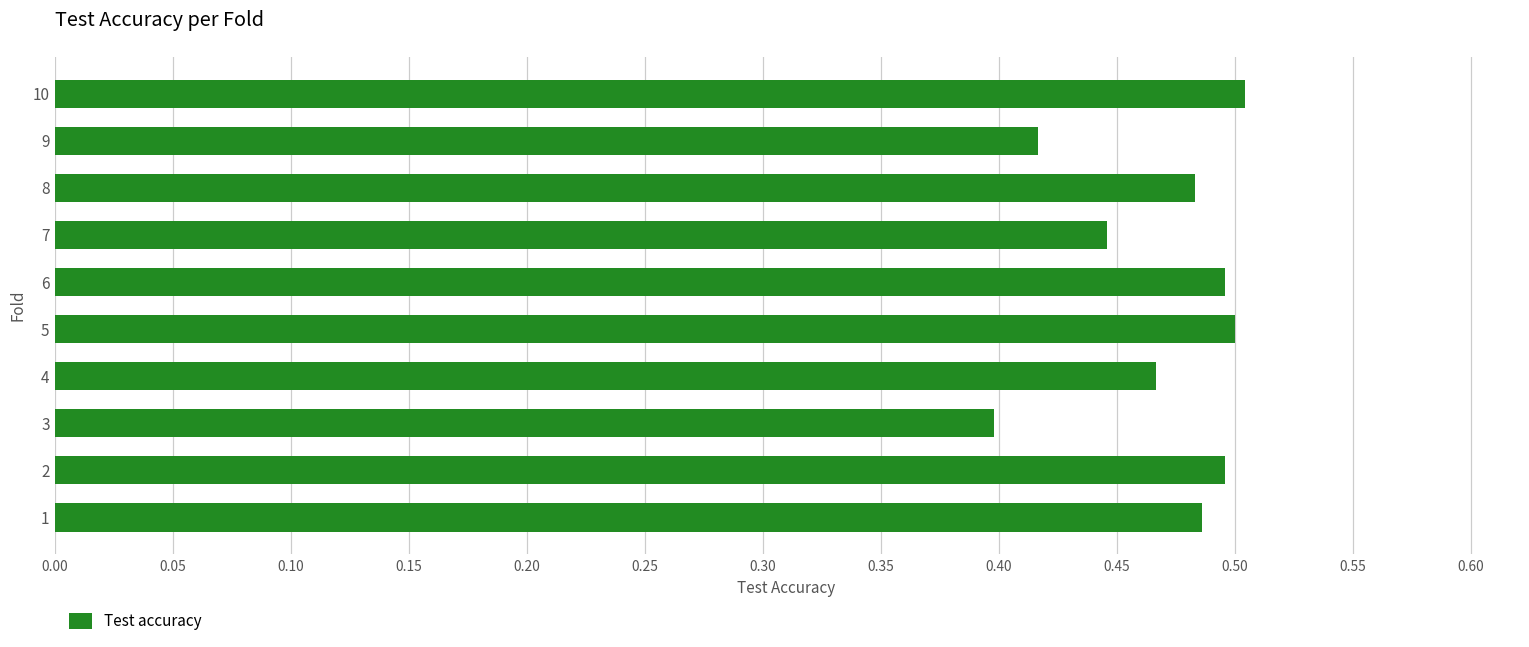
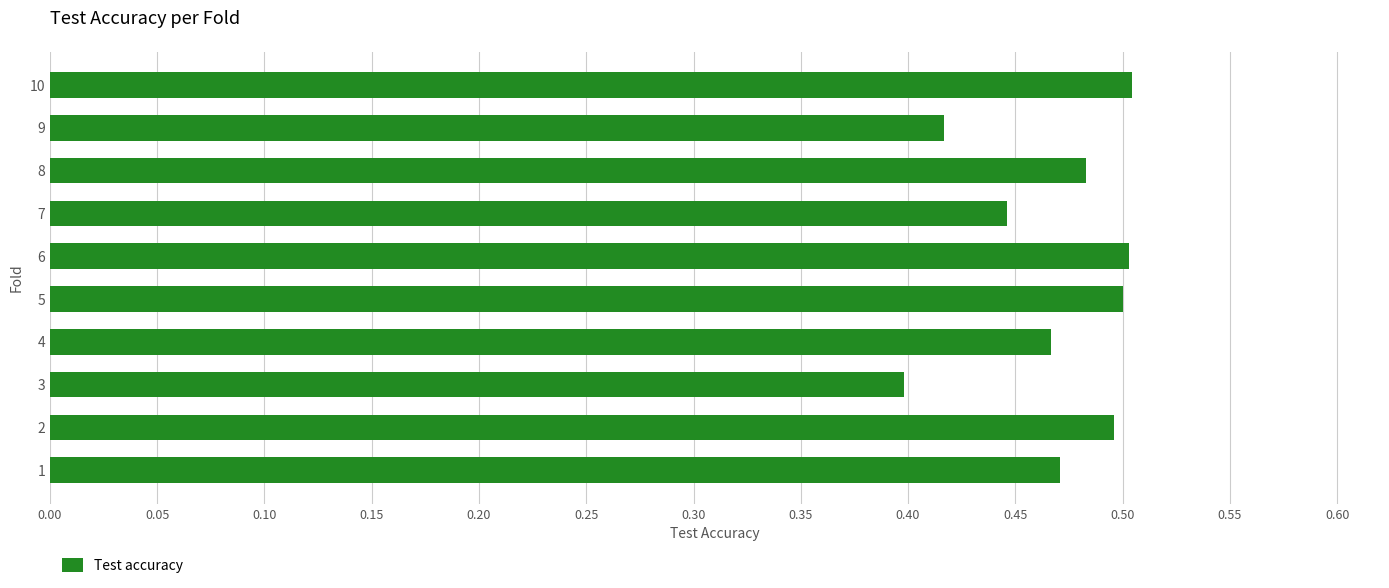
6: 0.496 -> 0.503
1: 0.486 -> 0.471
